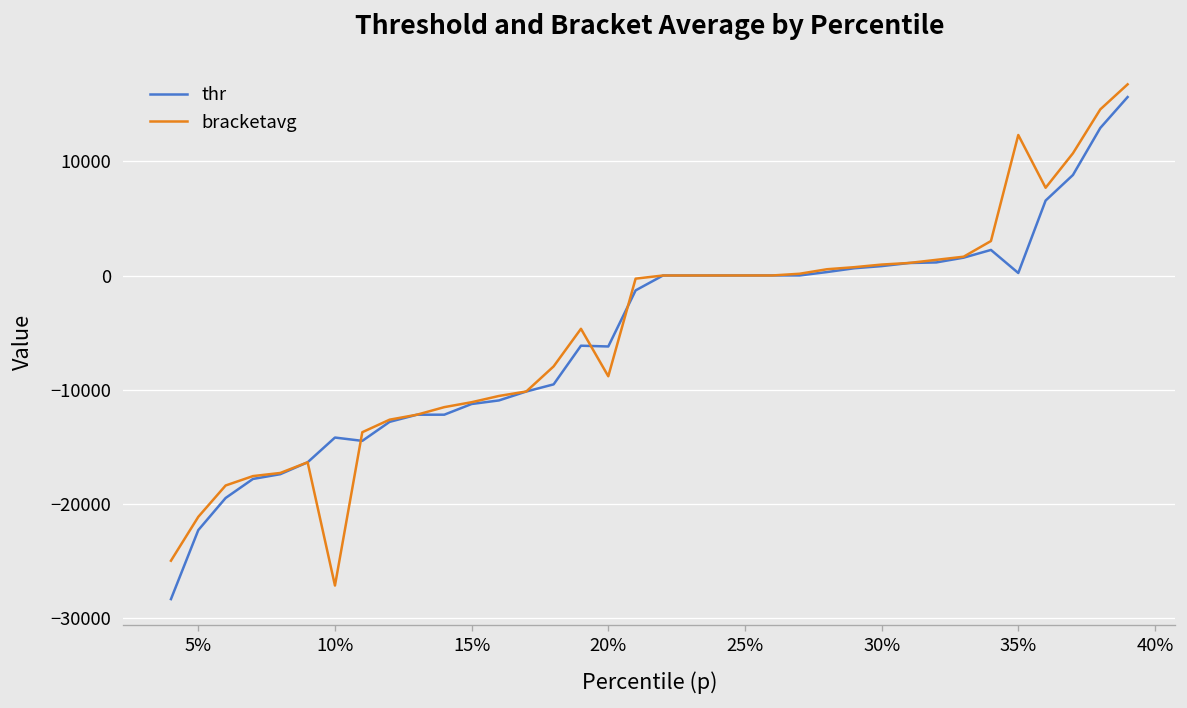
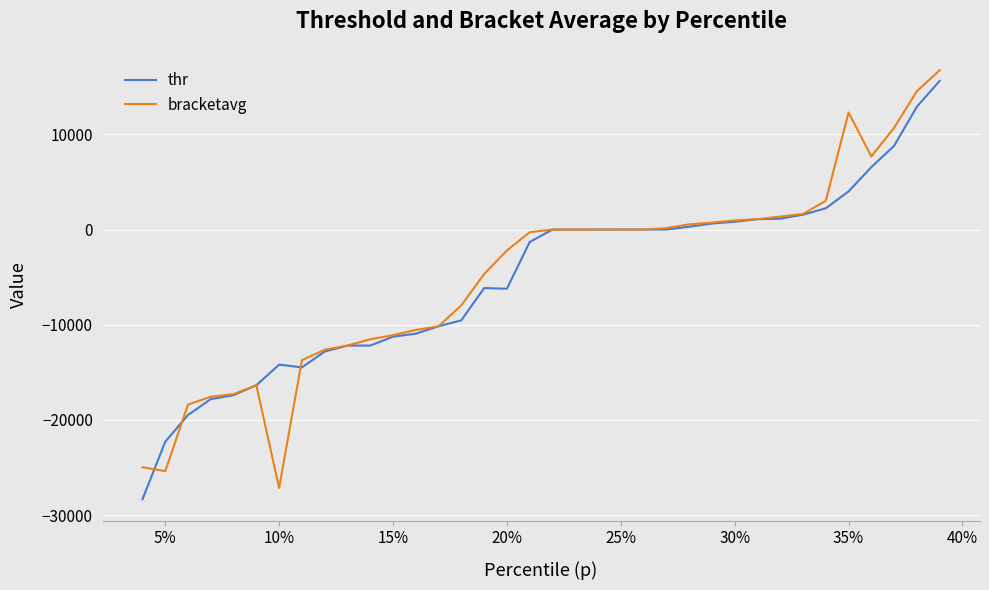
bracketavg, 5%: -21000 -> -25000
bracketavg, 20%: -9000 -> -2000
thr, 35%: 0 -> 4000
